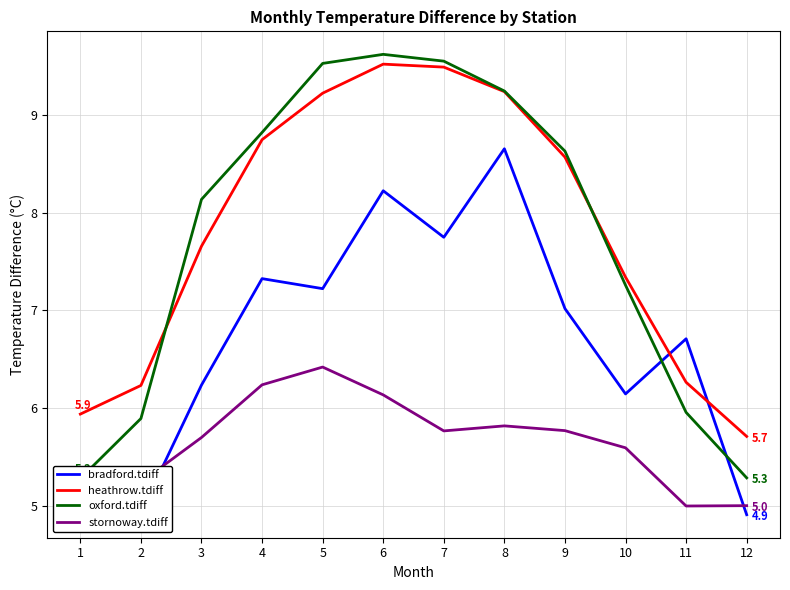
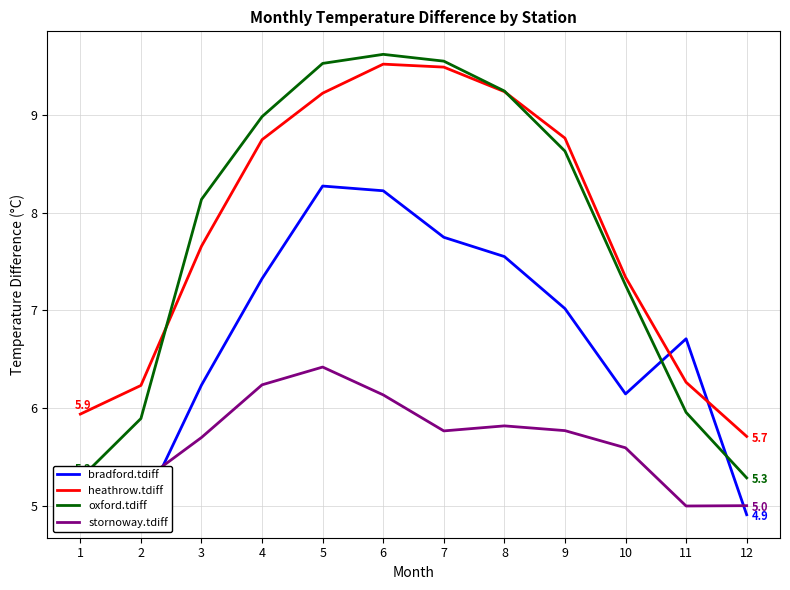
oxford.tdiff, 4: 8.8 -> 9.0
bradford.tdiff, 5: 7.2 -> 8.3
bradford.tdiff, 8: 8.7 -> 7.6
heathrow.tdiff, 9: 8.6 -> 8.8
